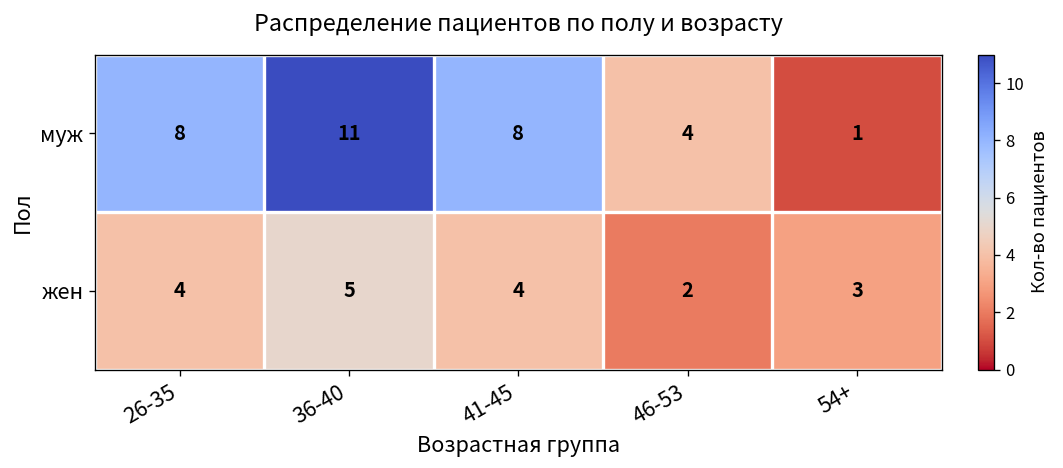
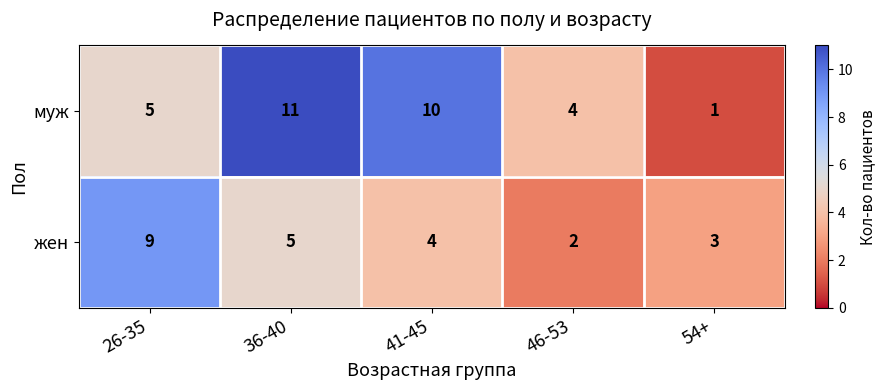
муж, 26-35: 8 -> 5
муж, 41-45: 8 -> 10
жен, 26-35: 4 -> 9
